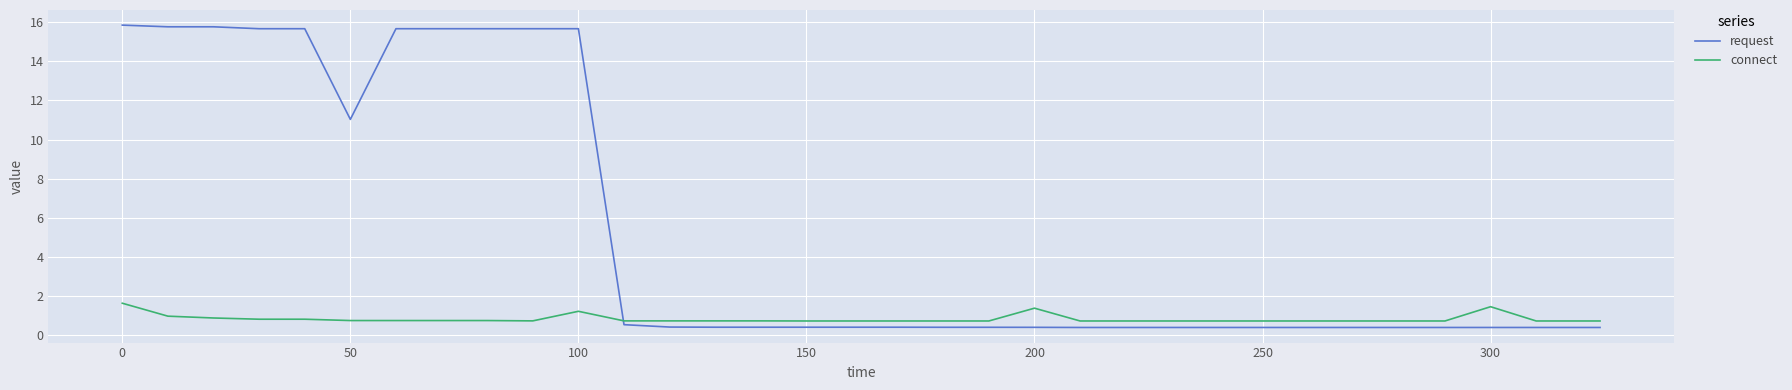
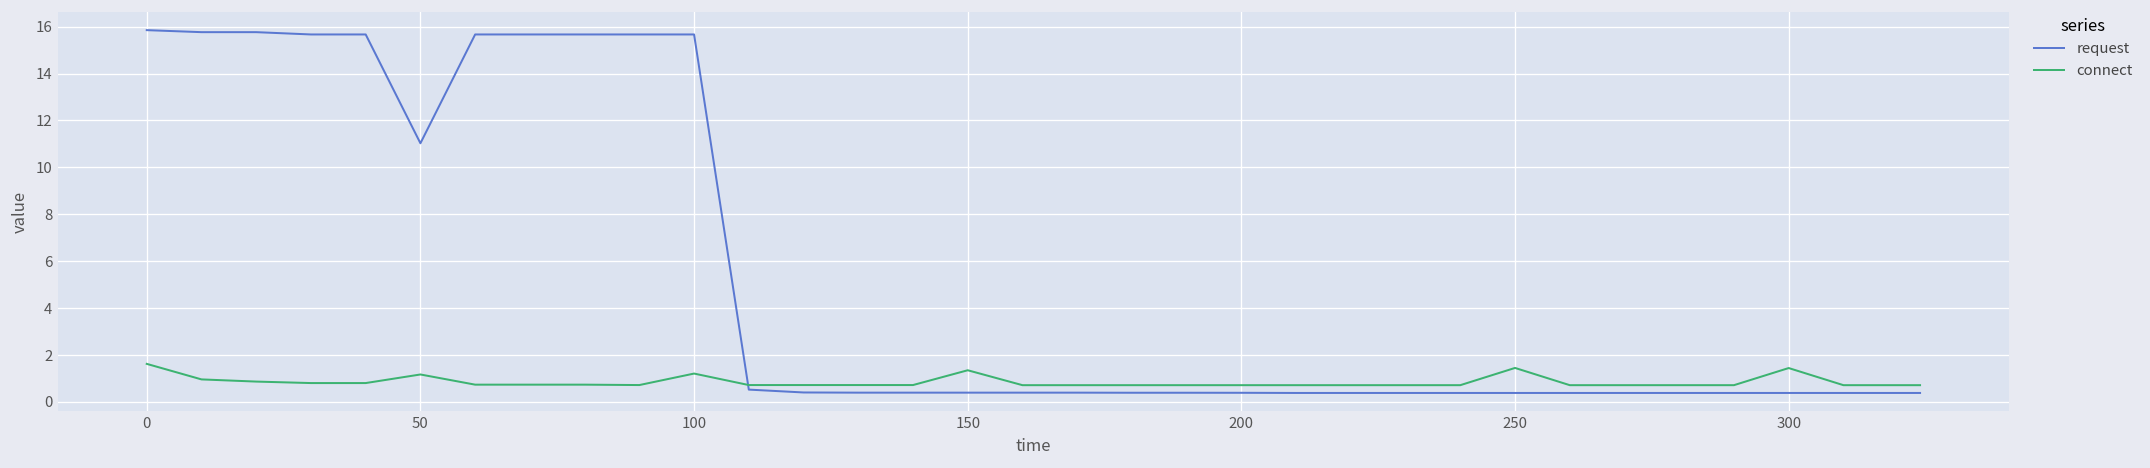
connect, 50: 0.7 -> 1.2
connect, 150: 0.7 -> 1.4
connect, 200: 1.4 -> 0.7
connect, 250: 0.7 -> 1.5
